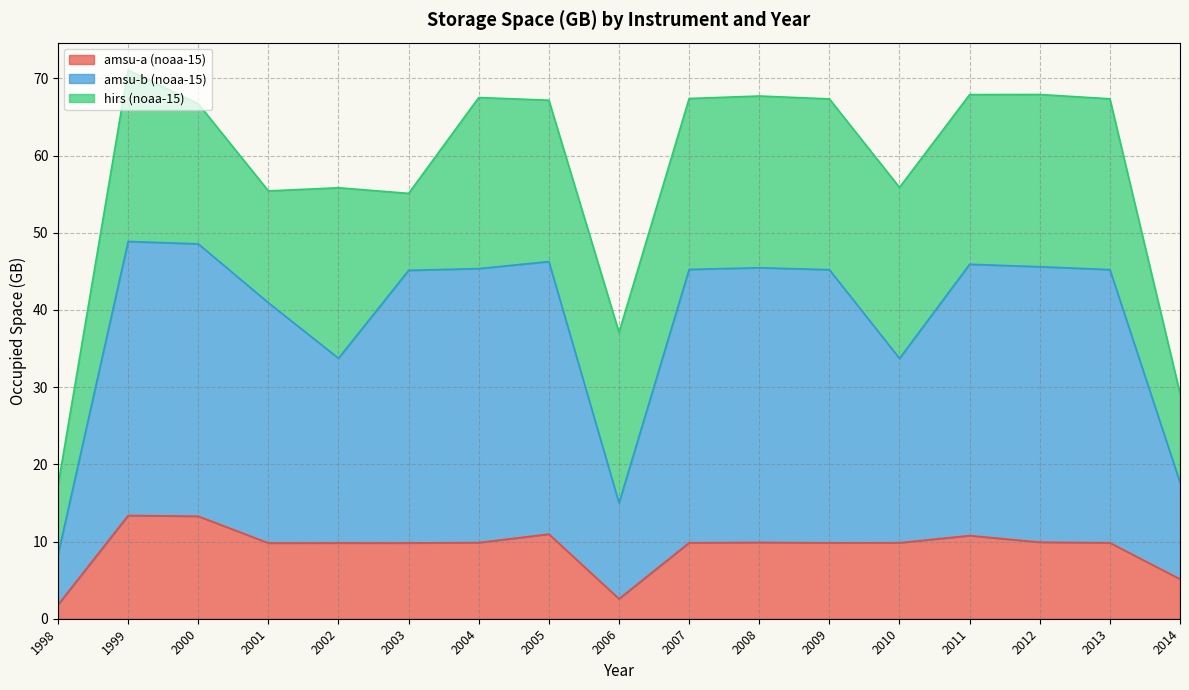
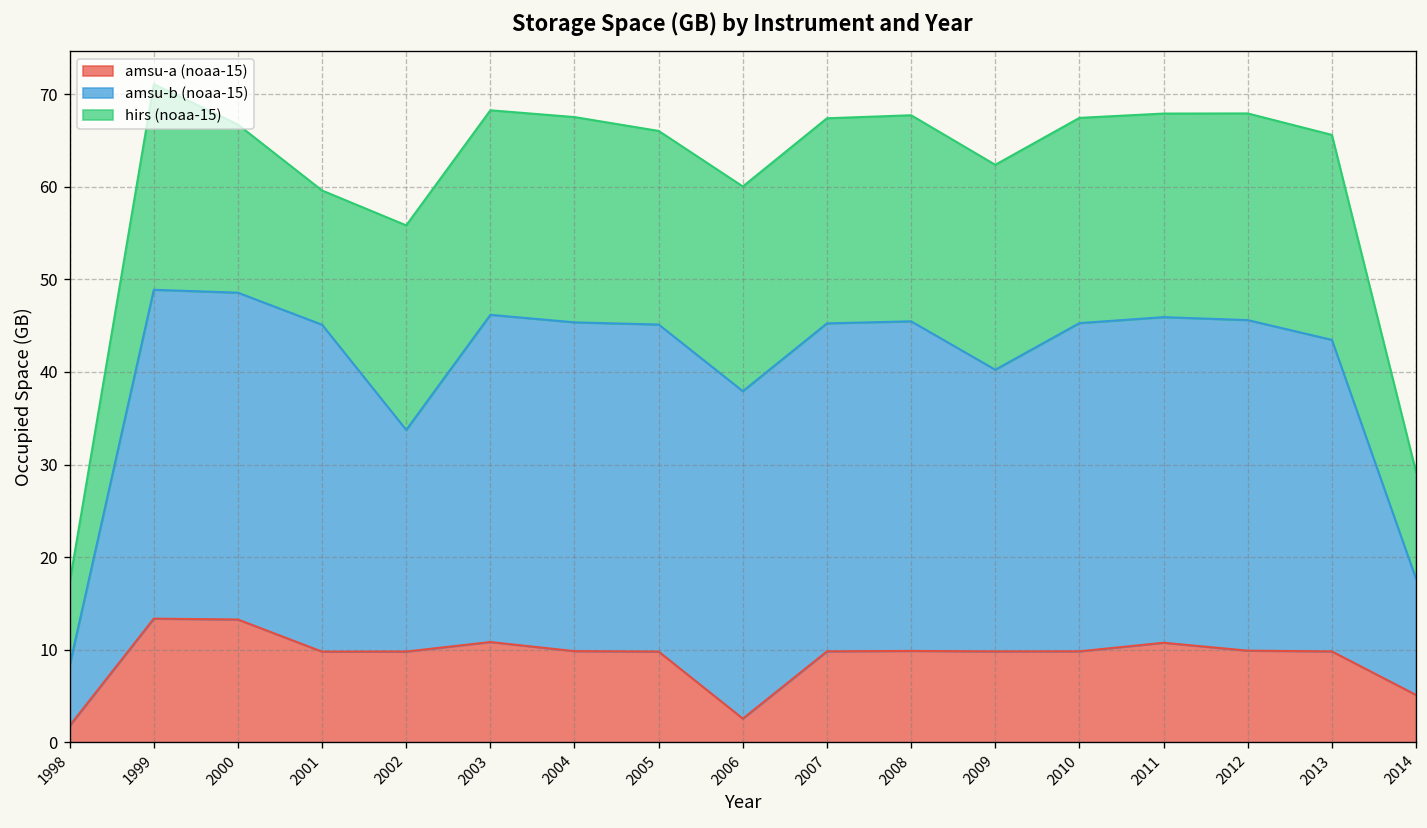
amsu-b (noaa-15), 2001: 31 -> 35
amsu-a (noaa-15), 2003: 10 -> 11
hirs (noaa-15), 2003: 10 -> 22
amsu-a (noaa-15), 2005: 11 -> 10
amsu-b (noaa-15), 2006: 12 -> 35
amsu-b (noaa-15), 2009: 35 -> 30
amsu-b (noaa-15), 2010: 24 -> 35
amsu-b (noaa-15), 2013: 35 -> 34
